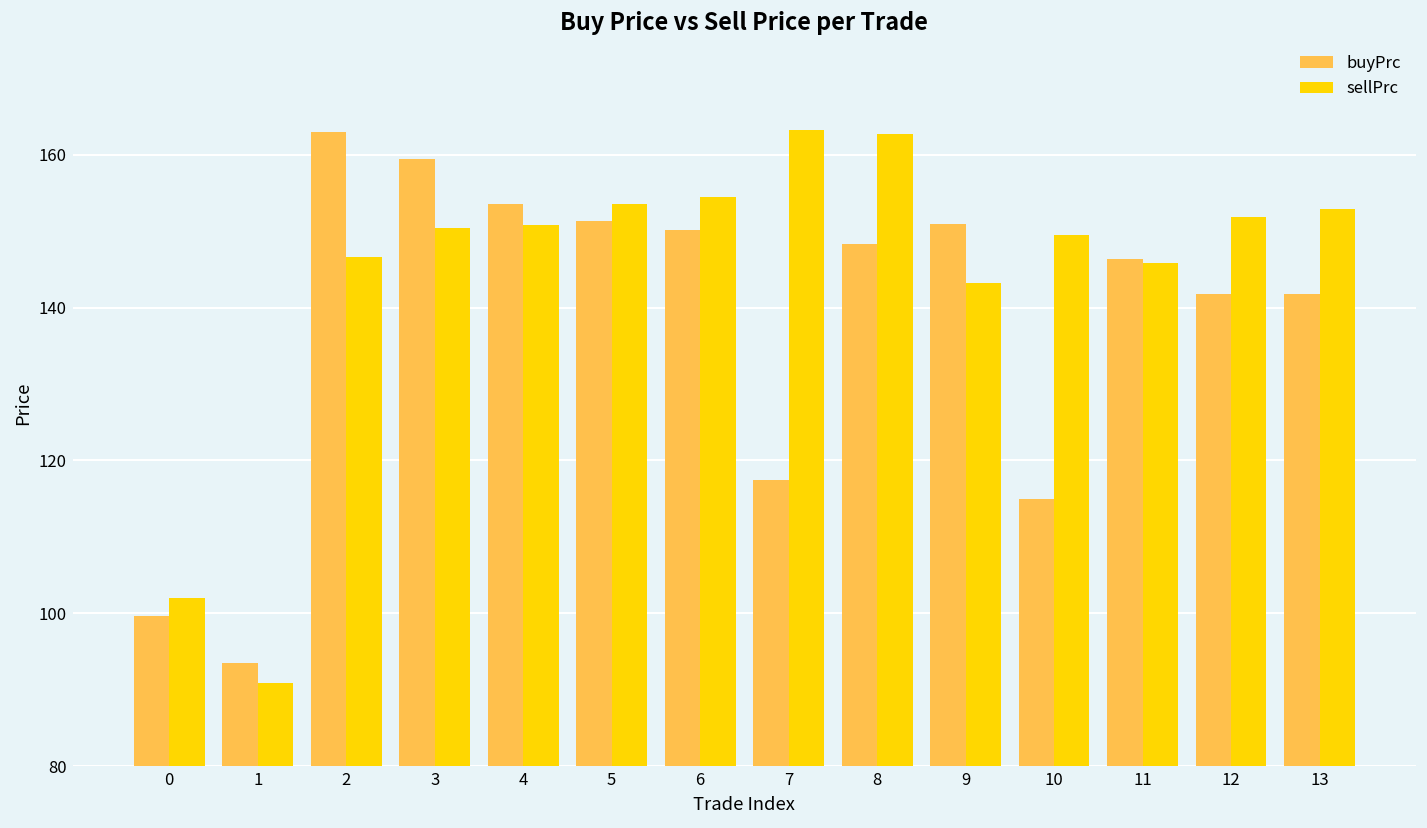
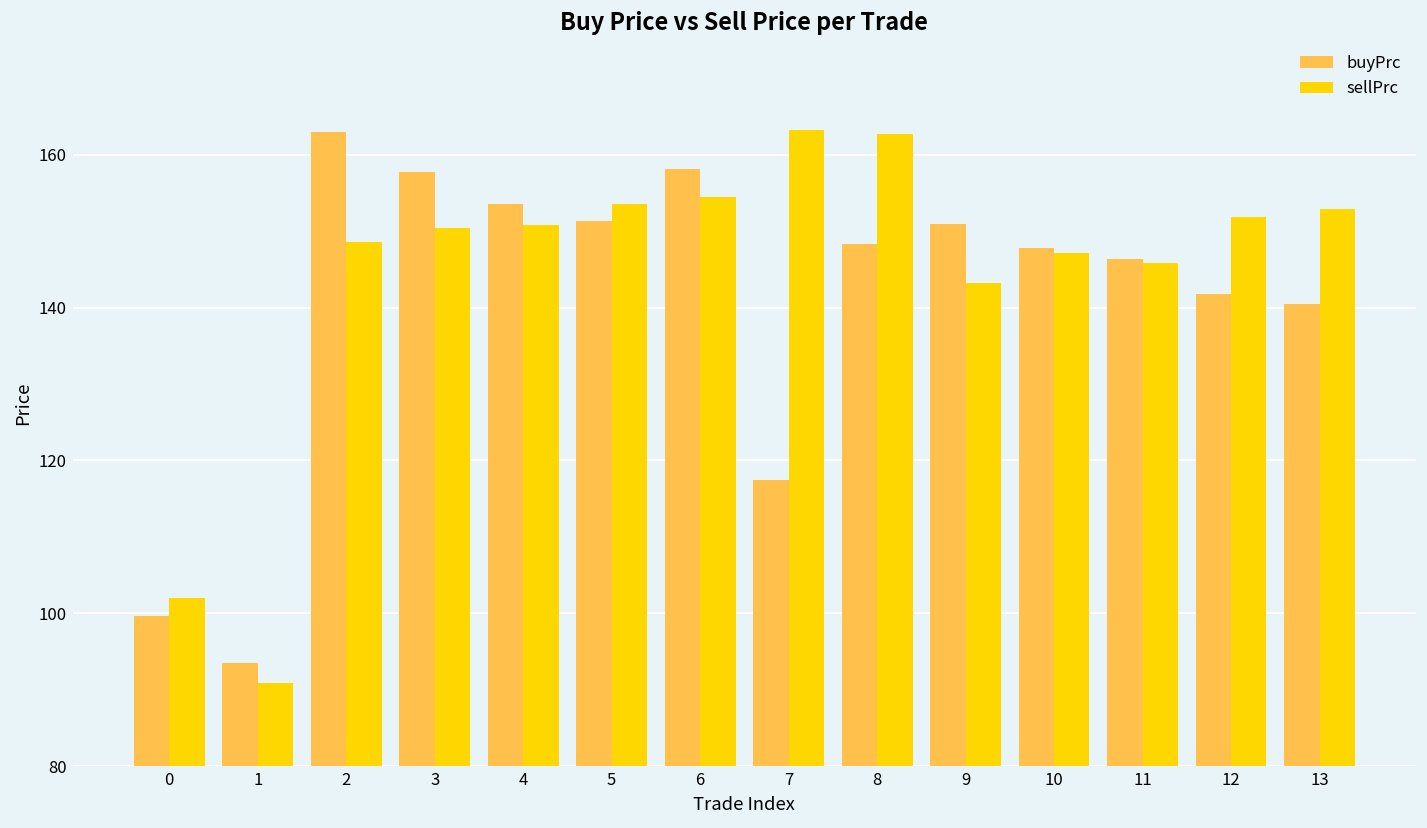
sellPrc, 2: 147 -> 149
buyPrc, 3: 159 -> 158
buyPrc, 6: 150 -> 158
buyPrc, 10: 115 -> 148
sellPrc, 10: 150 -> 147
buyPrc, 13: 142 -> 141
